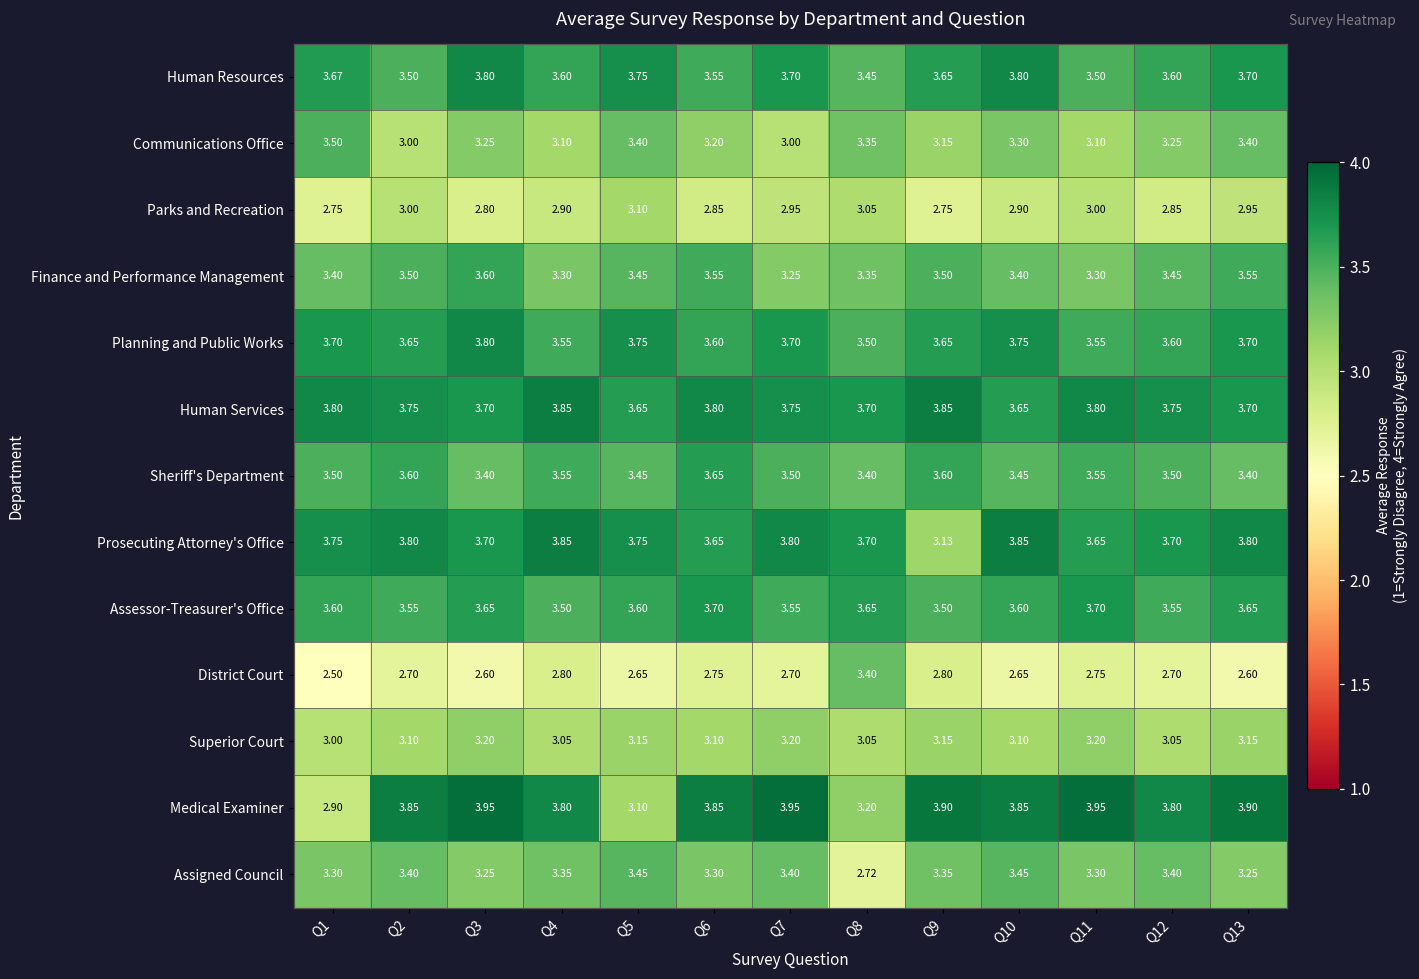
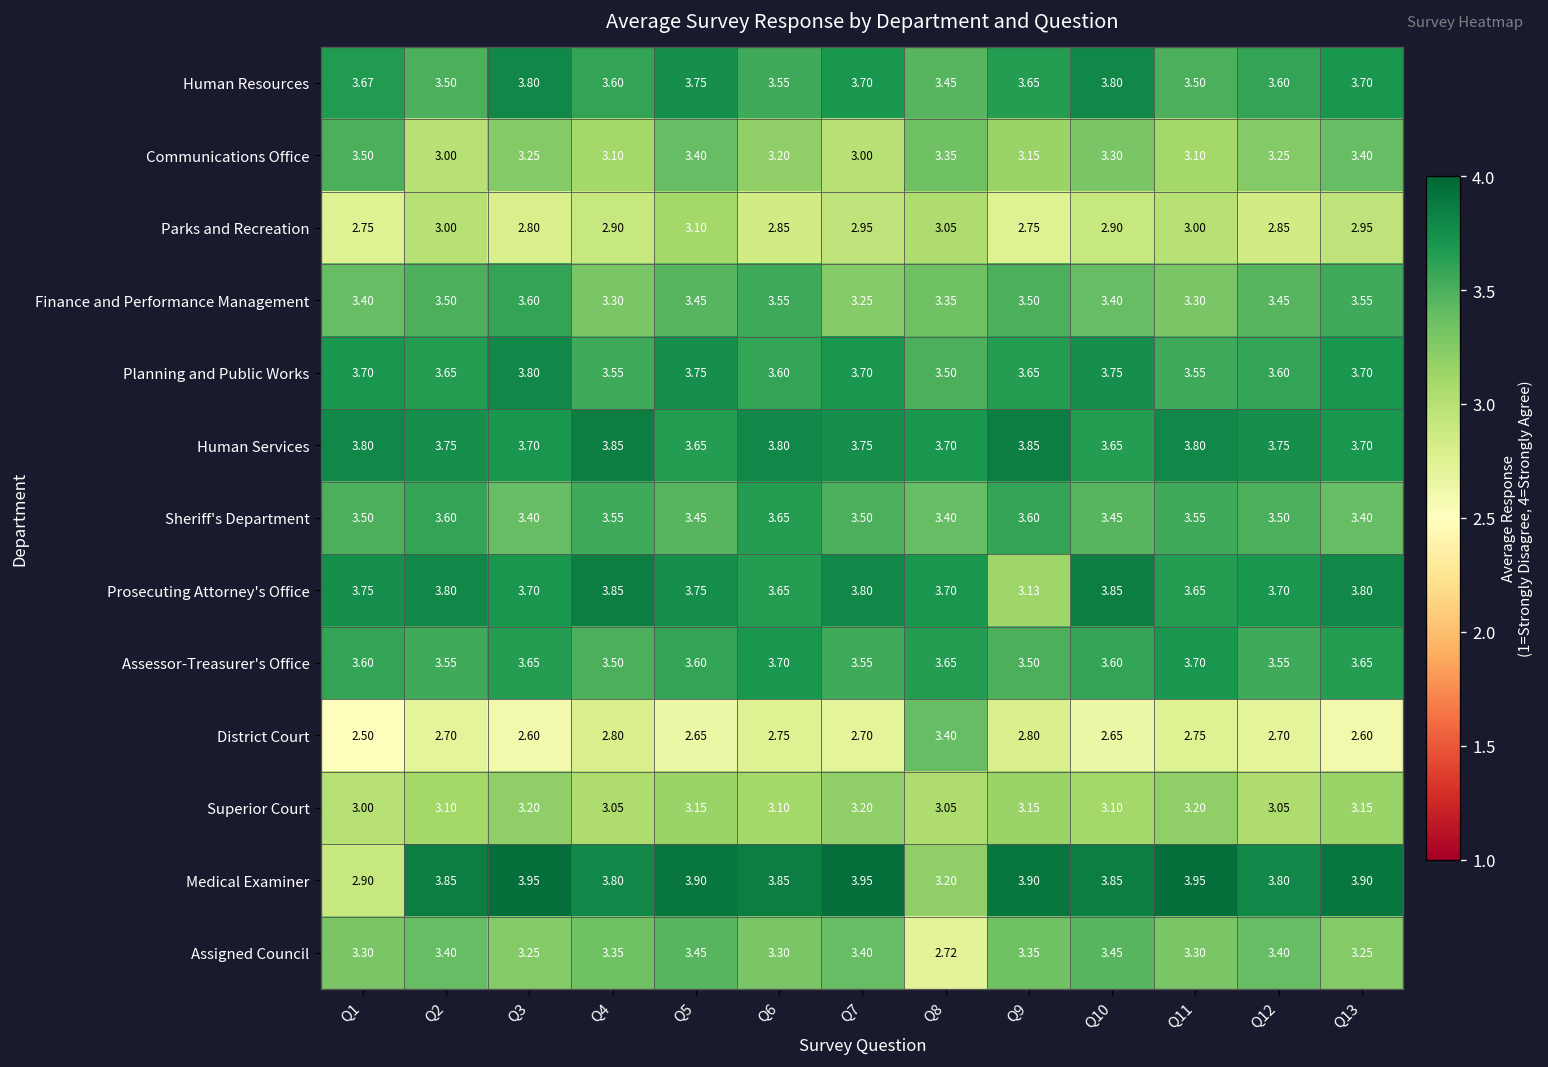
Medical Examiner, Q5: 3.10 -> 3.90
